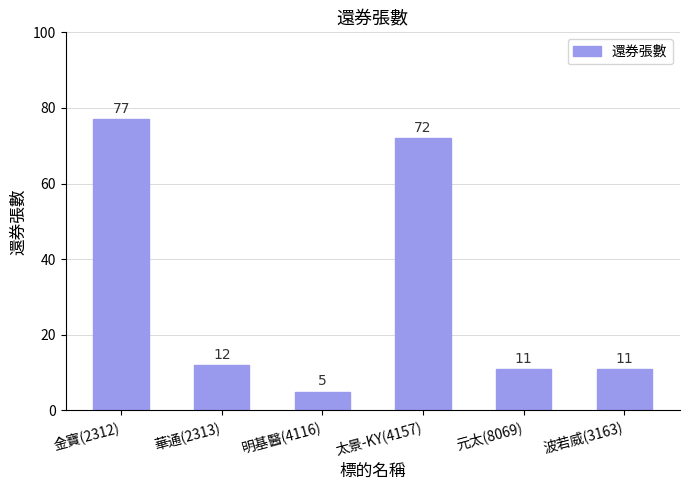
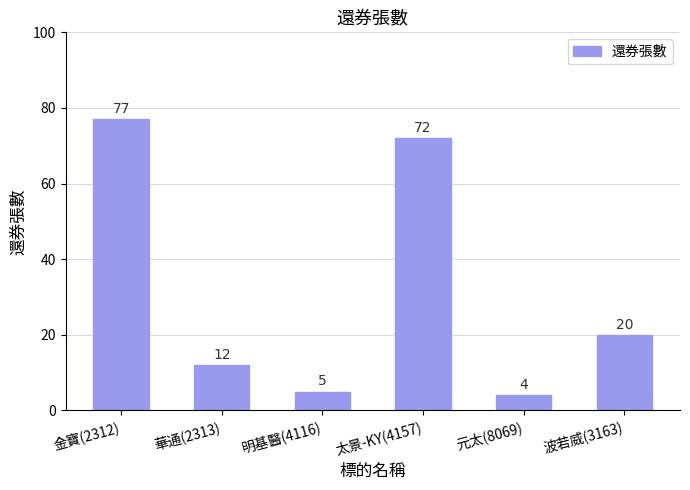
元太(8069): 11 -> 4
波若威(3163): 11 -> 20
